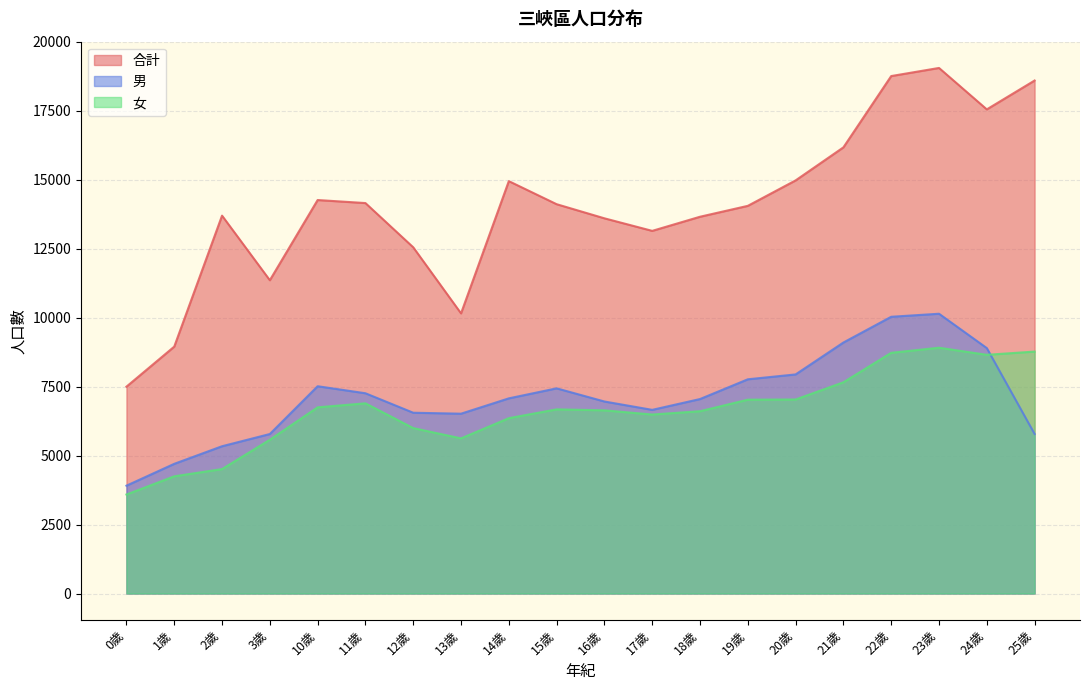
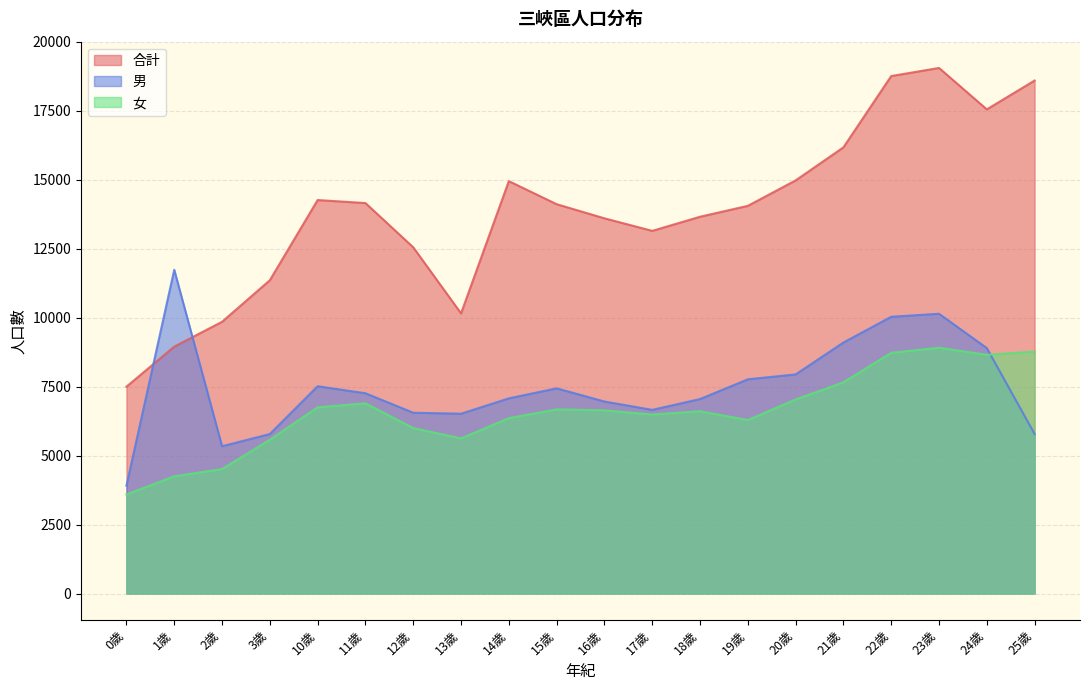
男, 1歲: 4700 -> 11700
合計, 2歲: 13700 -> 9900
女, 19歲: 7000 -> 6300
